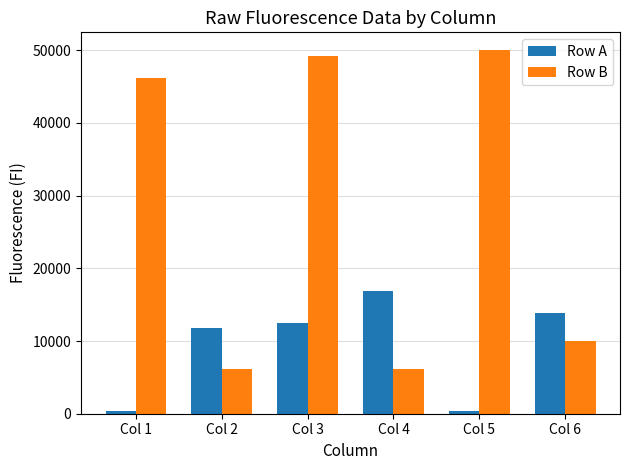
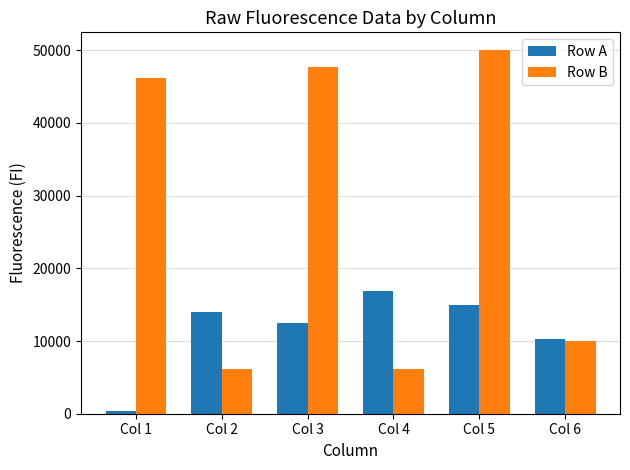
Row A, Col 2: 12000 -> 14000
Row B, Col 3: 49000 -> 48000
Row A, Col 5: 0 -> 15000
Row A, Col 6: 14000 -> 10000
